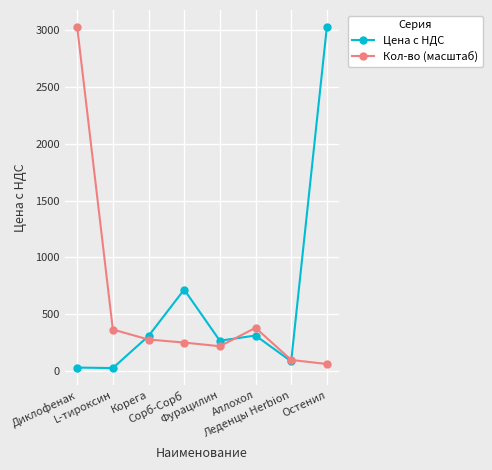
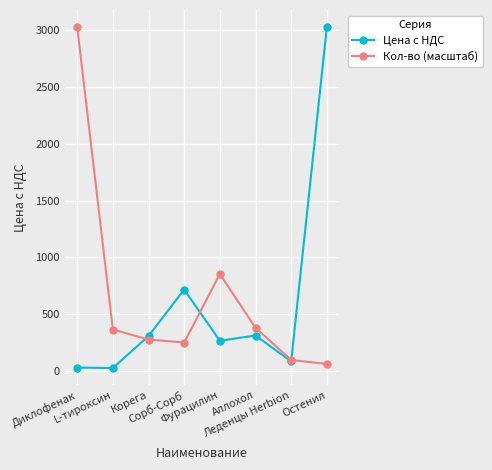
Кол-во (масштаб), Фурацилин: 220 -> 850
